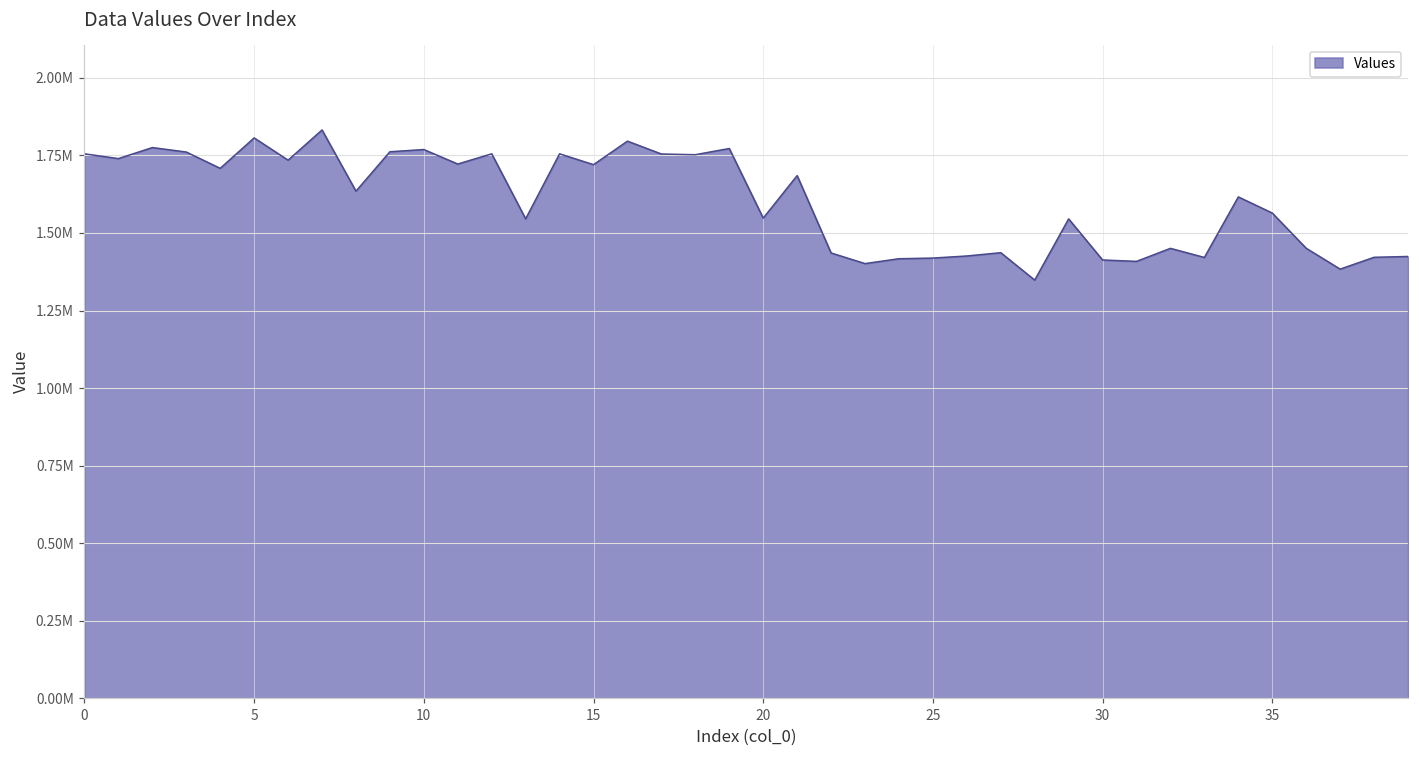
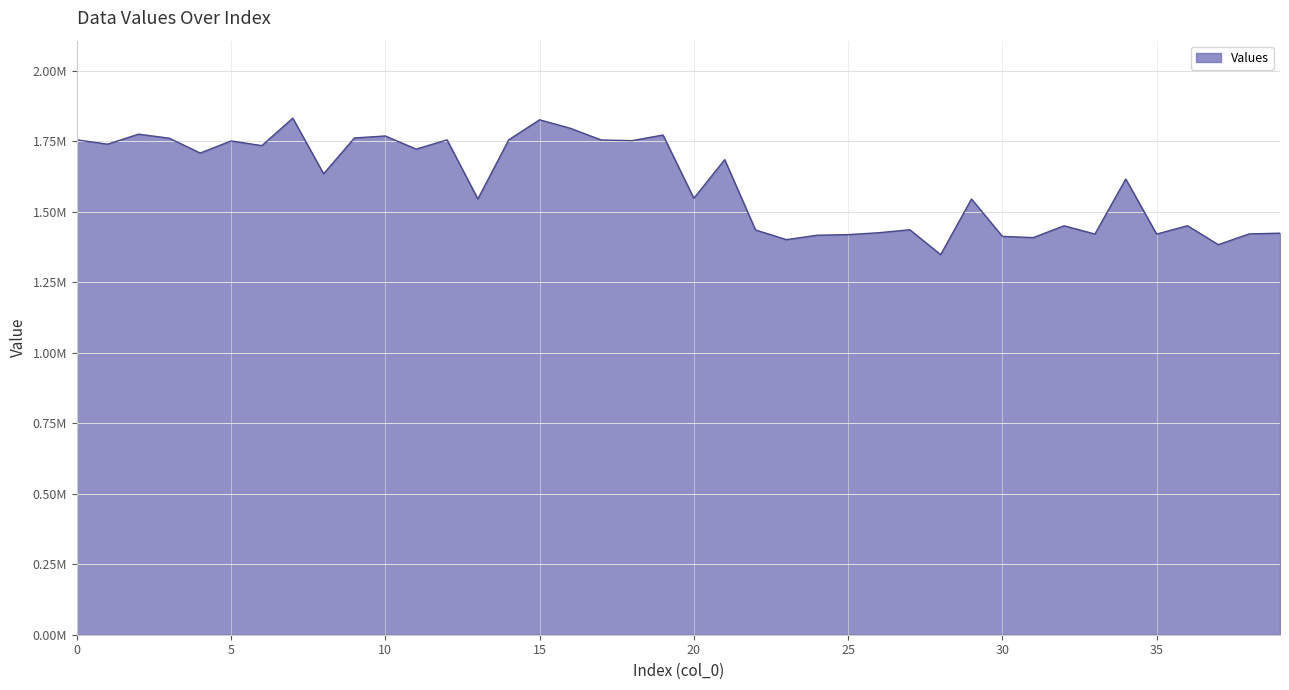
5: 1810000 -> 1750000
15: 1720000 -> 1830000
35: 1560000 -> 1420000
